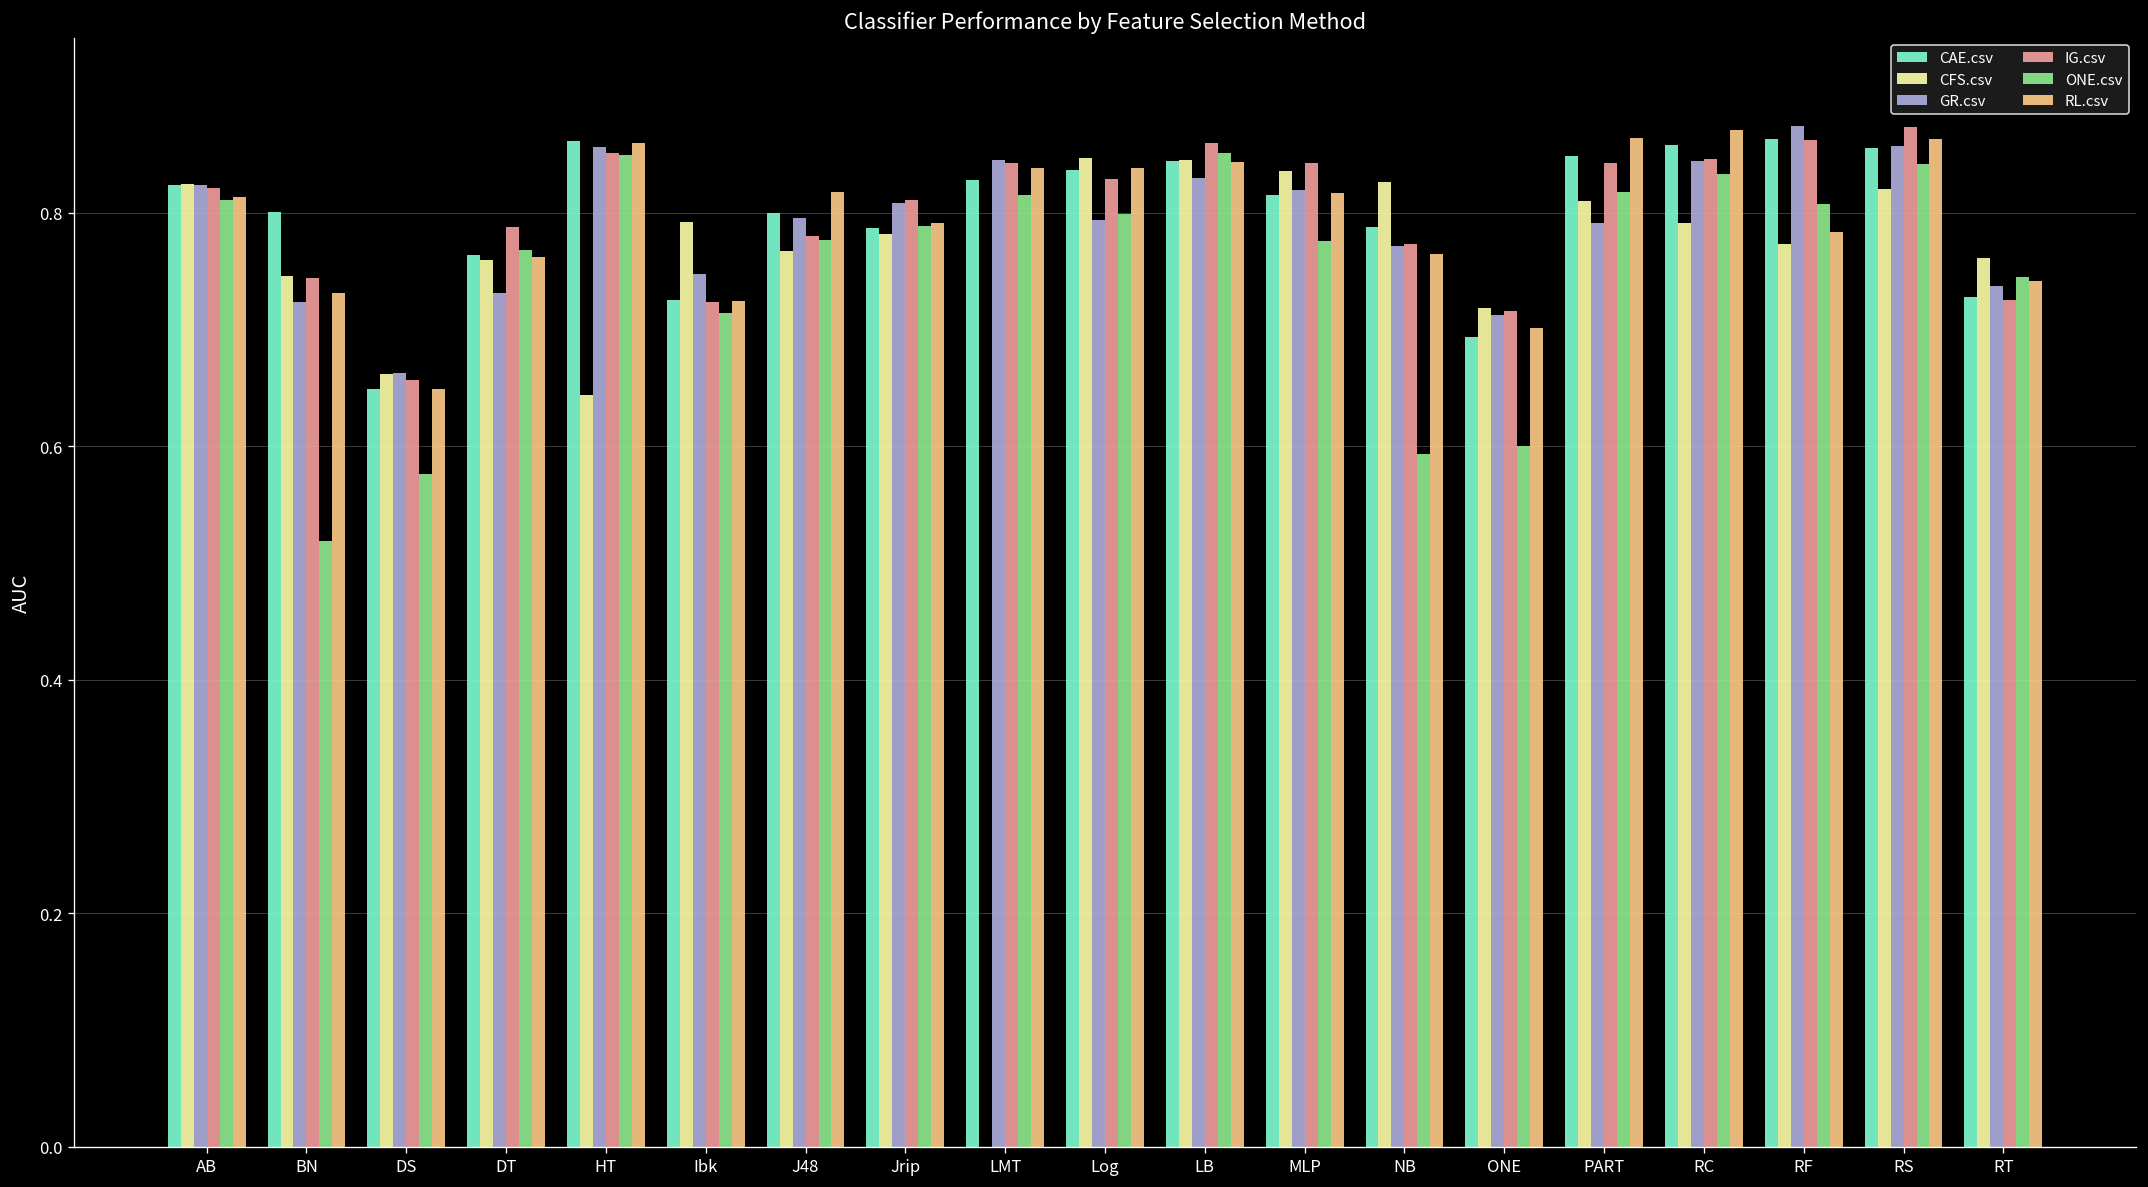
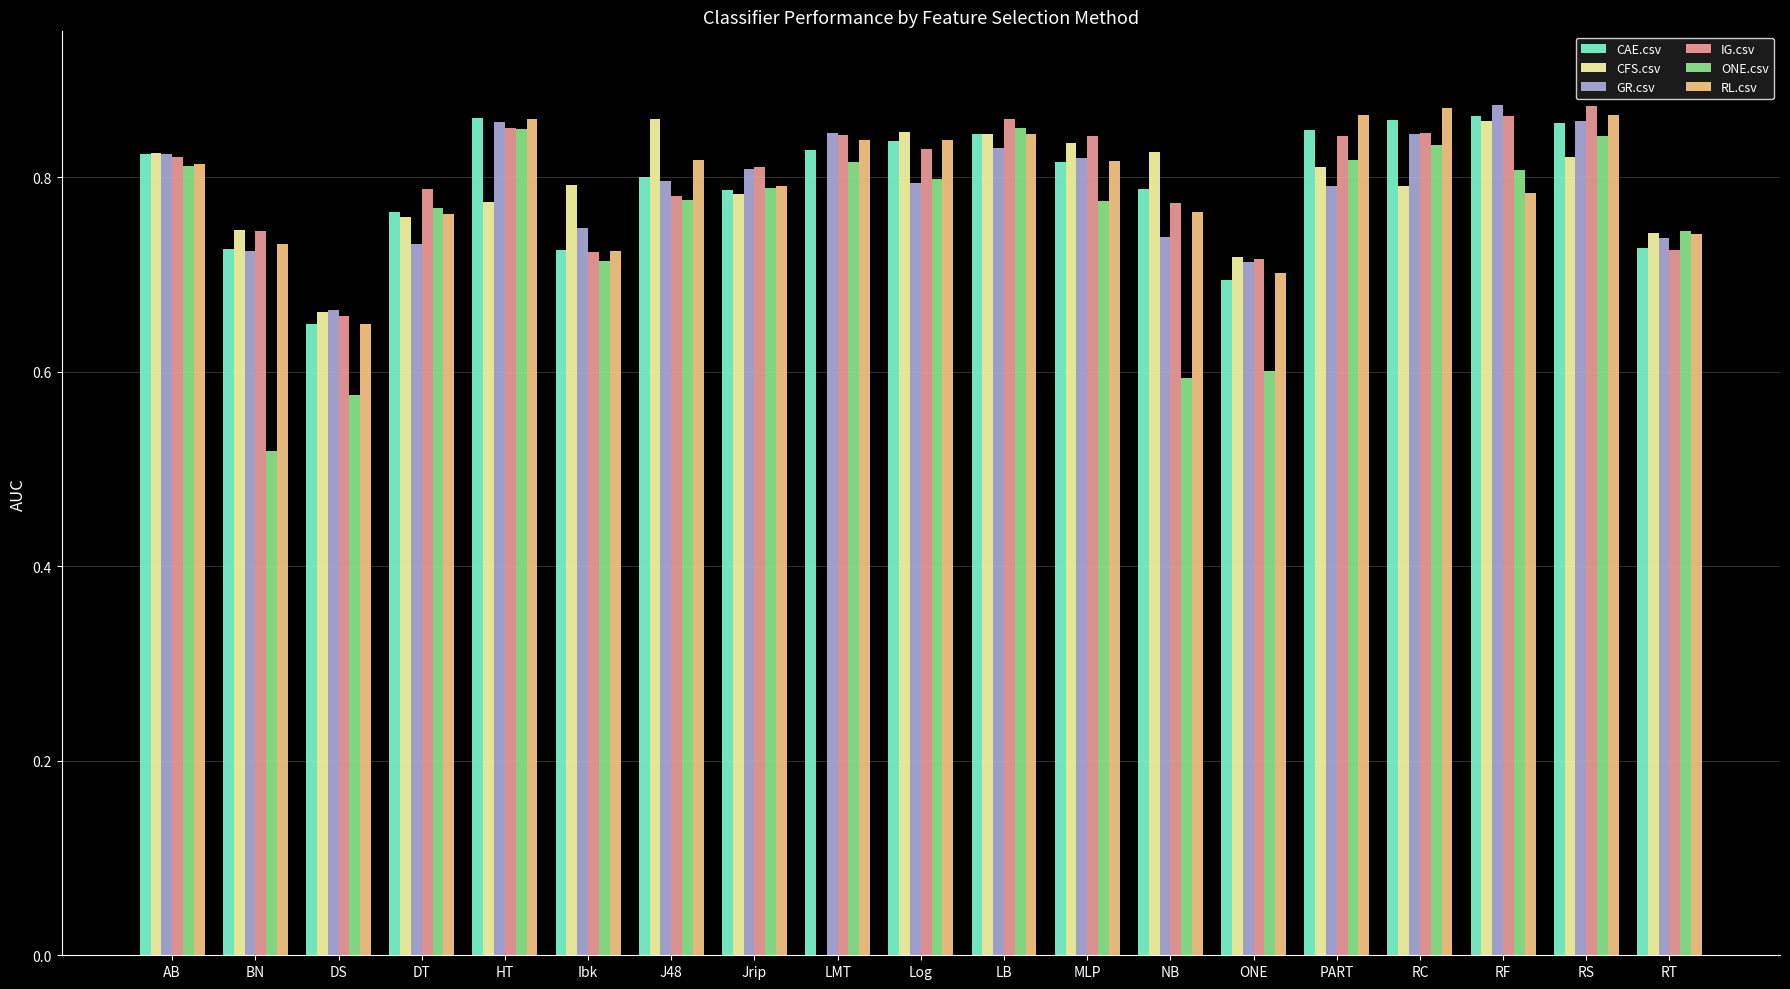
CAE.csv, BN: 0.80 -> 0.73
CFS.csv, HT: 0.64 -> 0.77
CFS.csv, J48: 0.77 -> 0.86
GR.csv, NB: 0.77 -> 0.74
CFS.csv, RF: 0.77 -> 0.86
CFS.csv, RT: 0.76 -> 0.74
